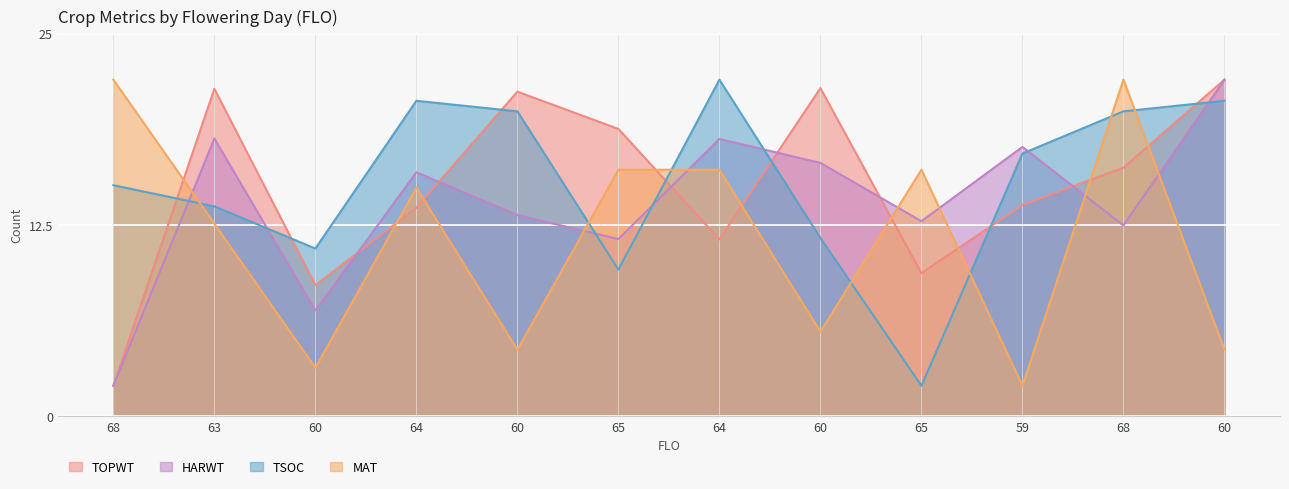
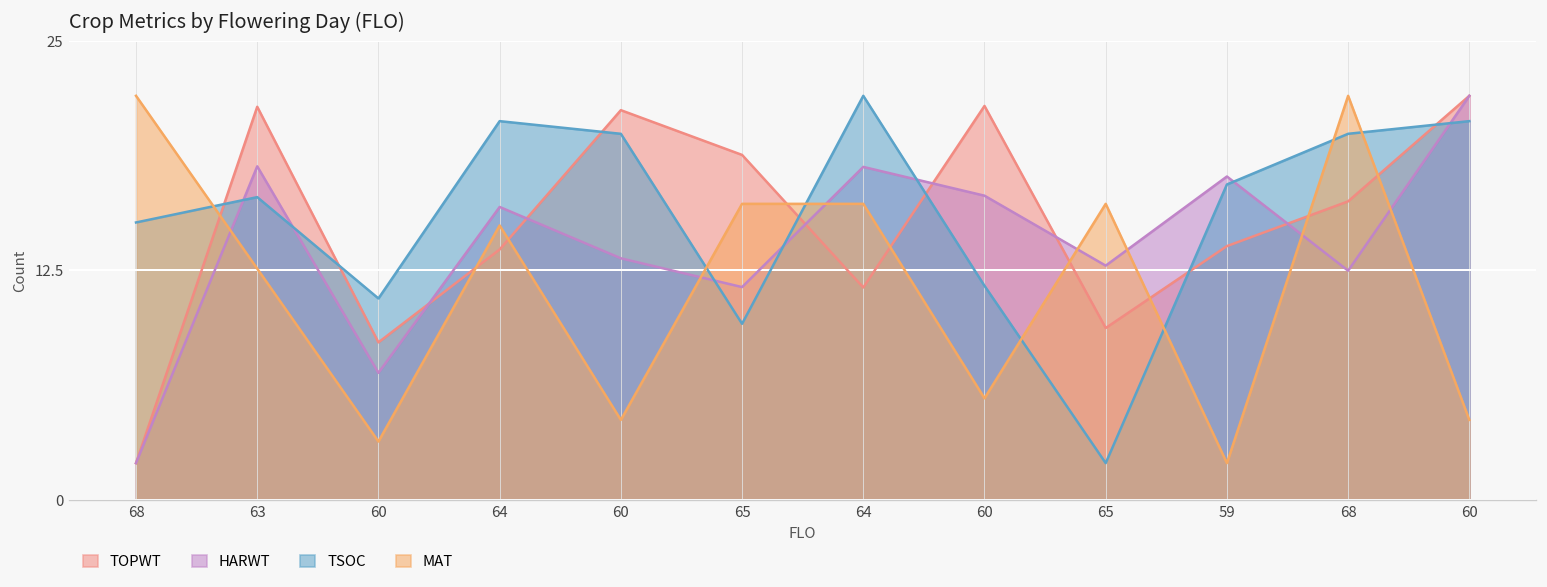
TSOC, 63: 13.7 -> 16.5
